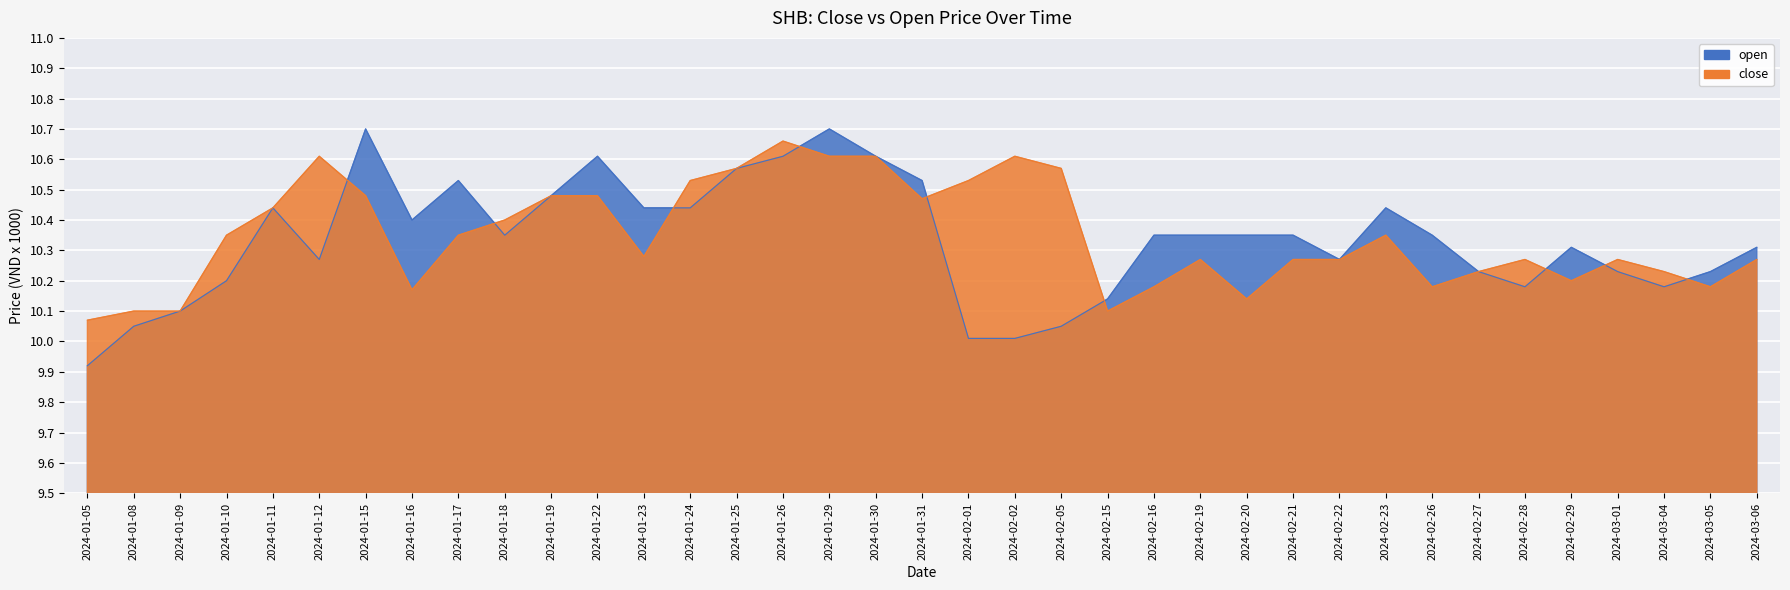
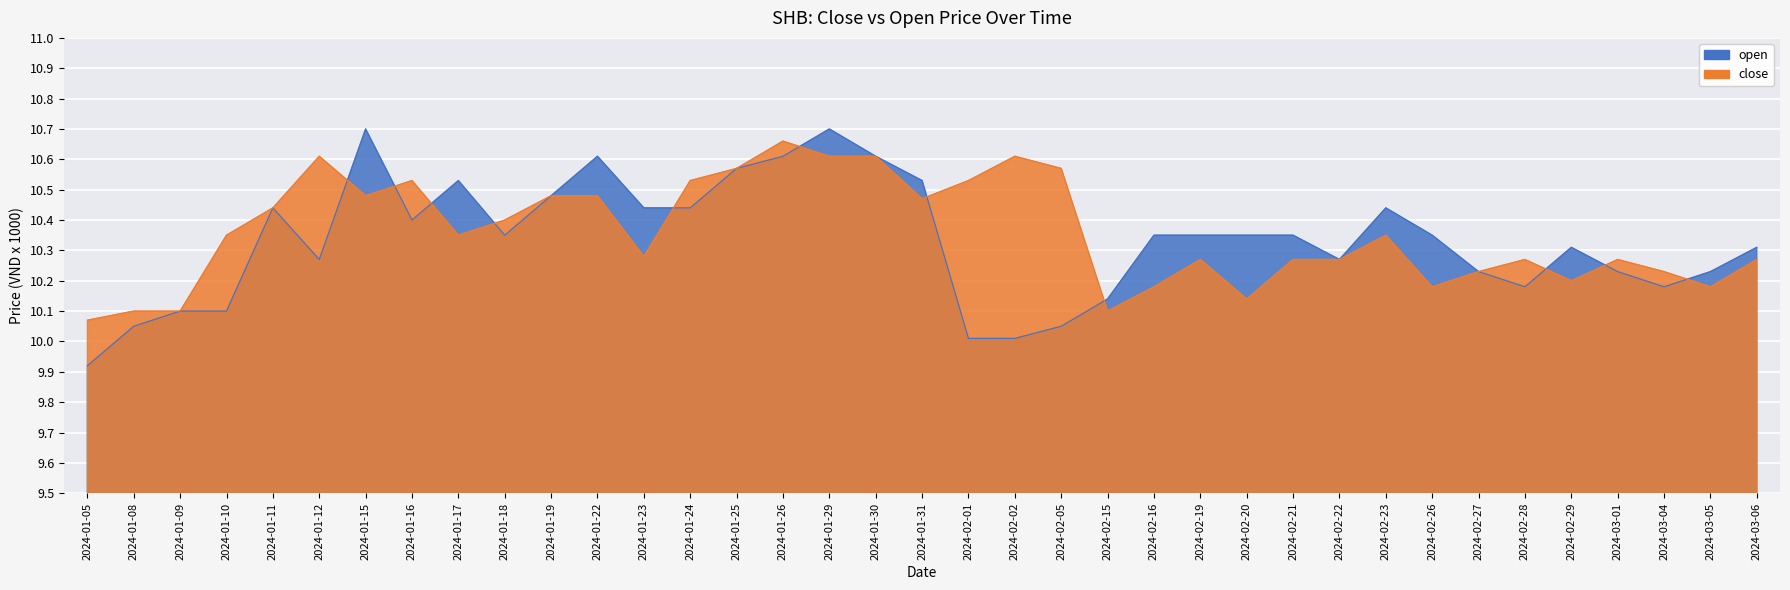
open, 2024-01-10: 10.2 -> 10.1
close, 2024-01-16: 10.17 -> 10.53
